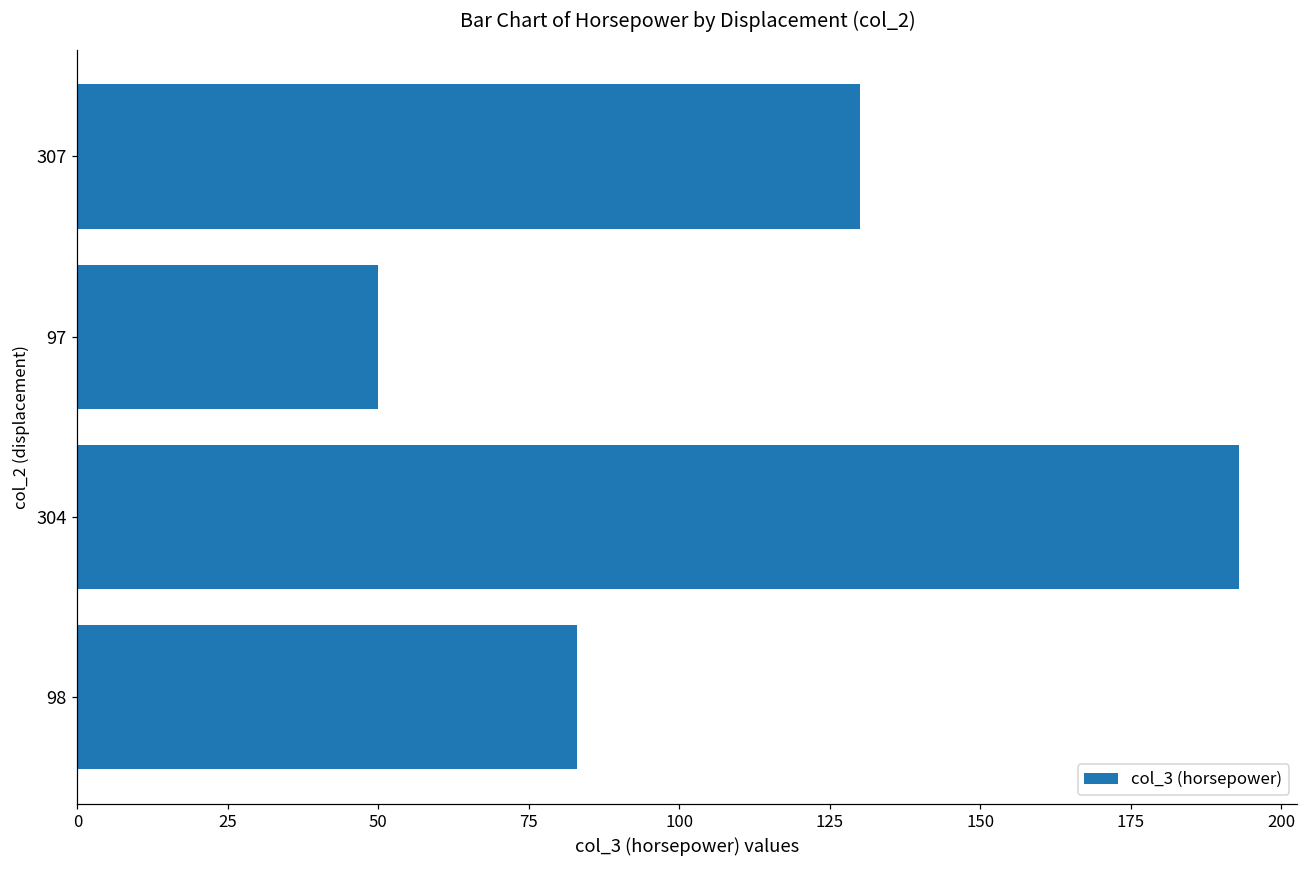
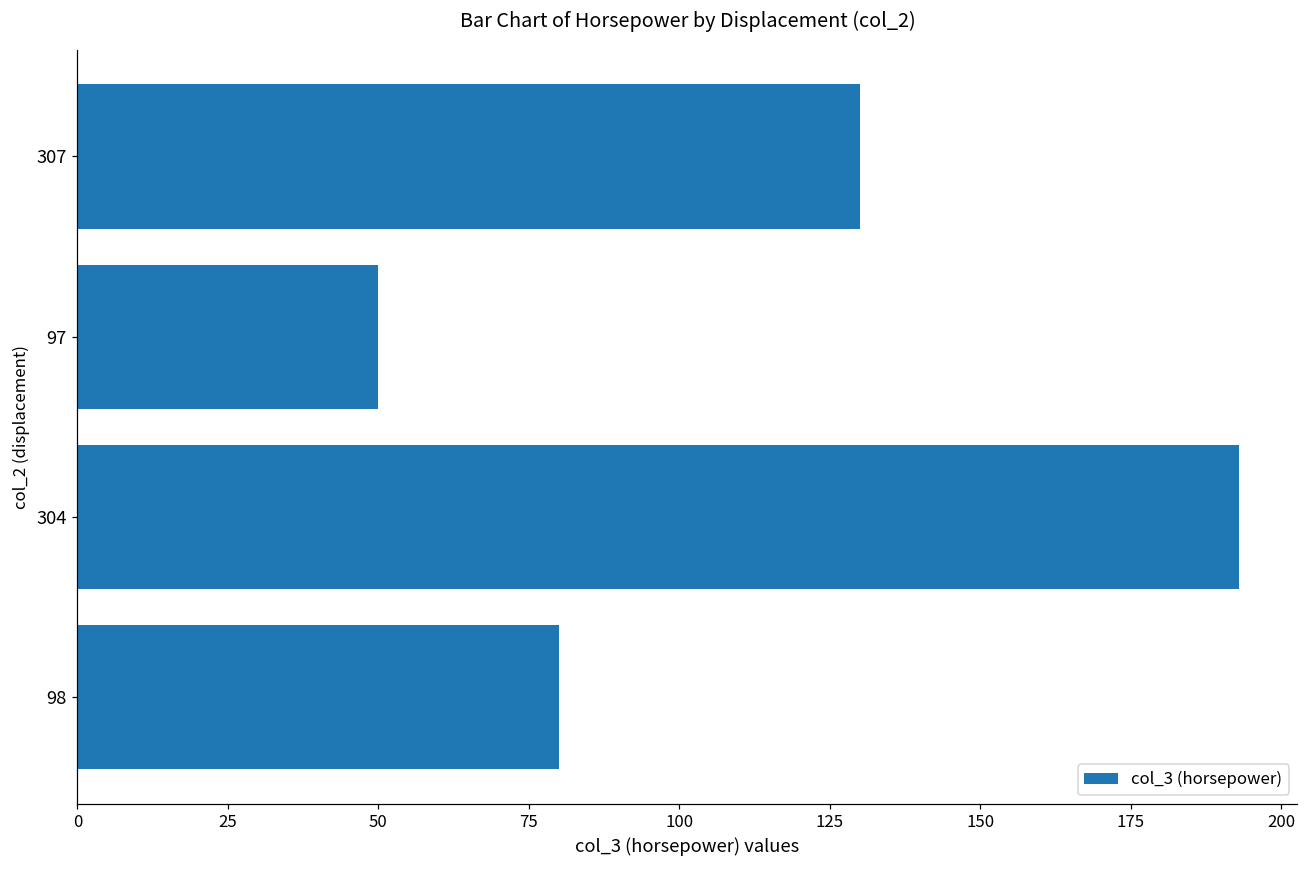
98: 83 -> 80
